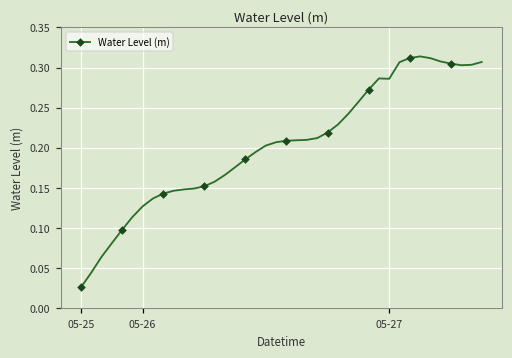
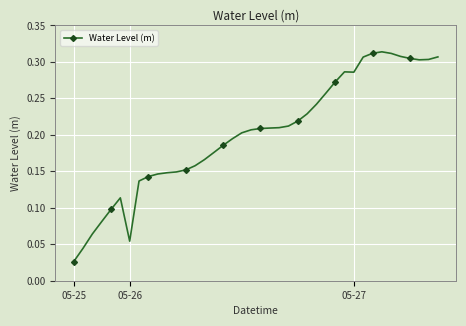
05-26: 0.13 -> 0.05
